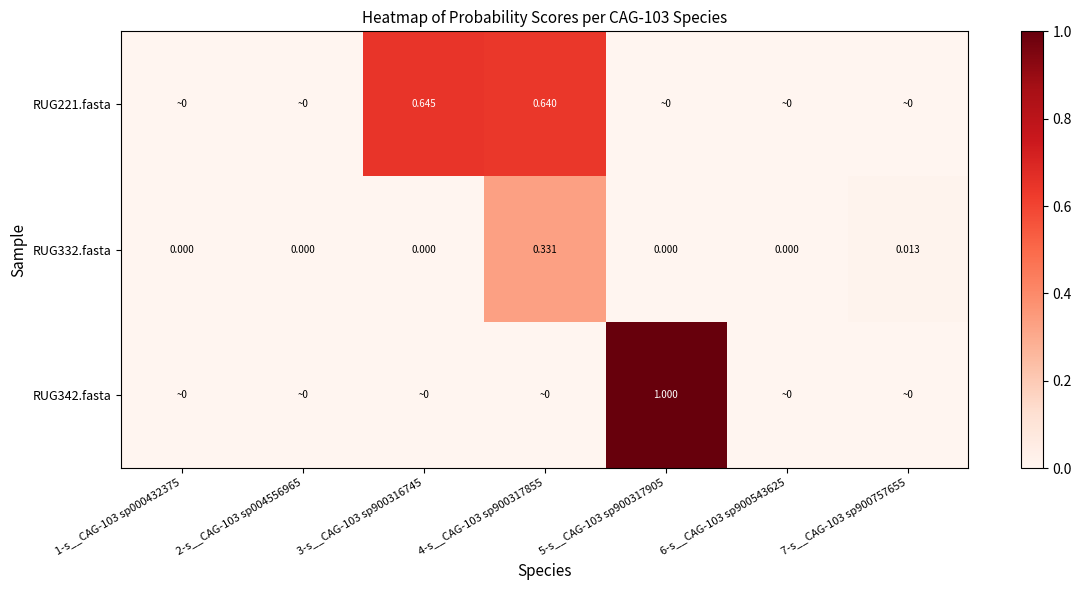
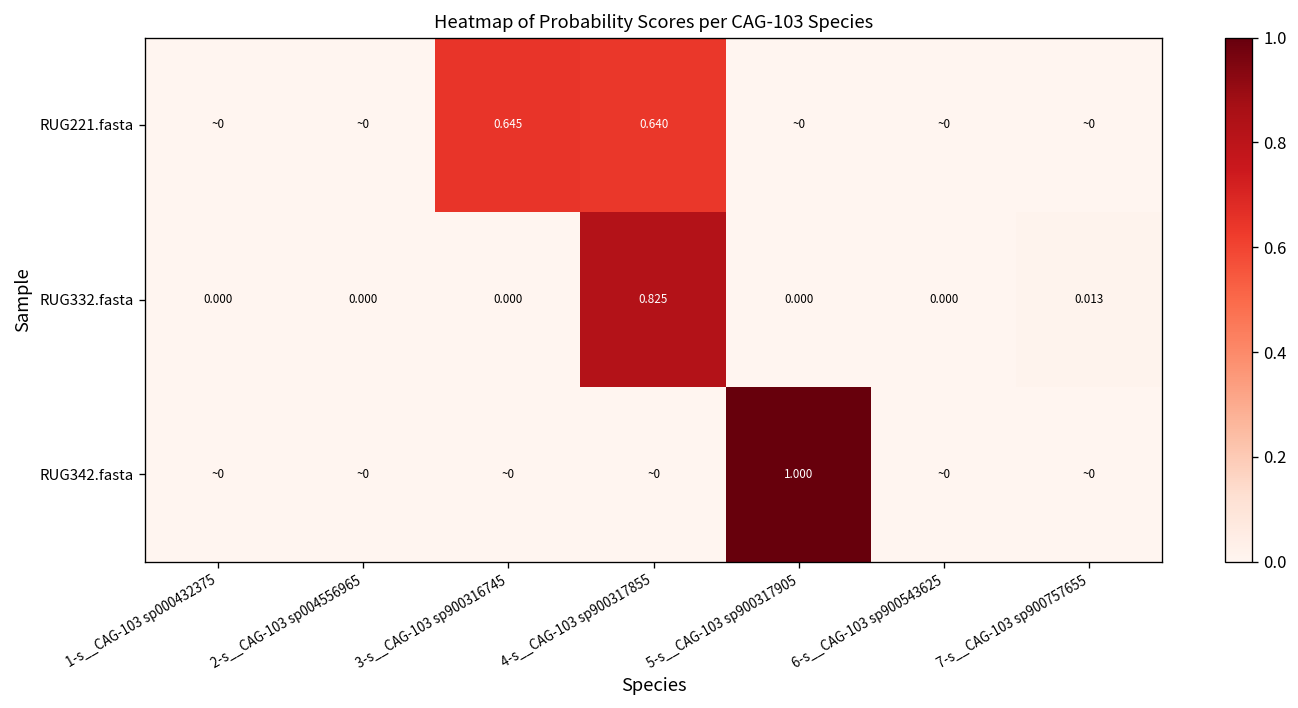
RUG332.fasta, 4-s__CAG-103 sp900317855: 0.331 -> 0.825
